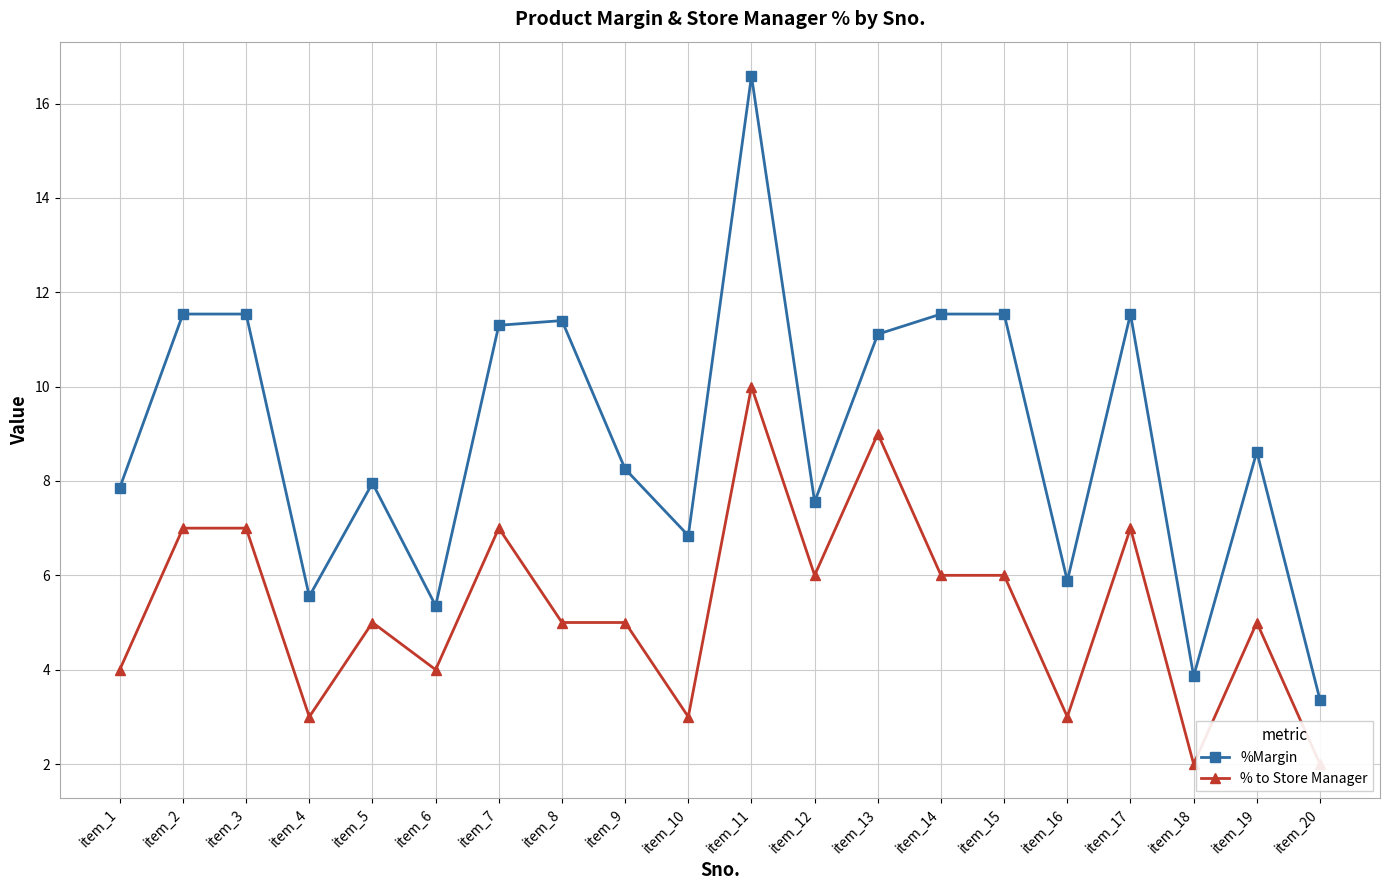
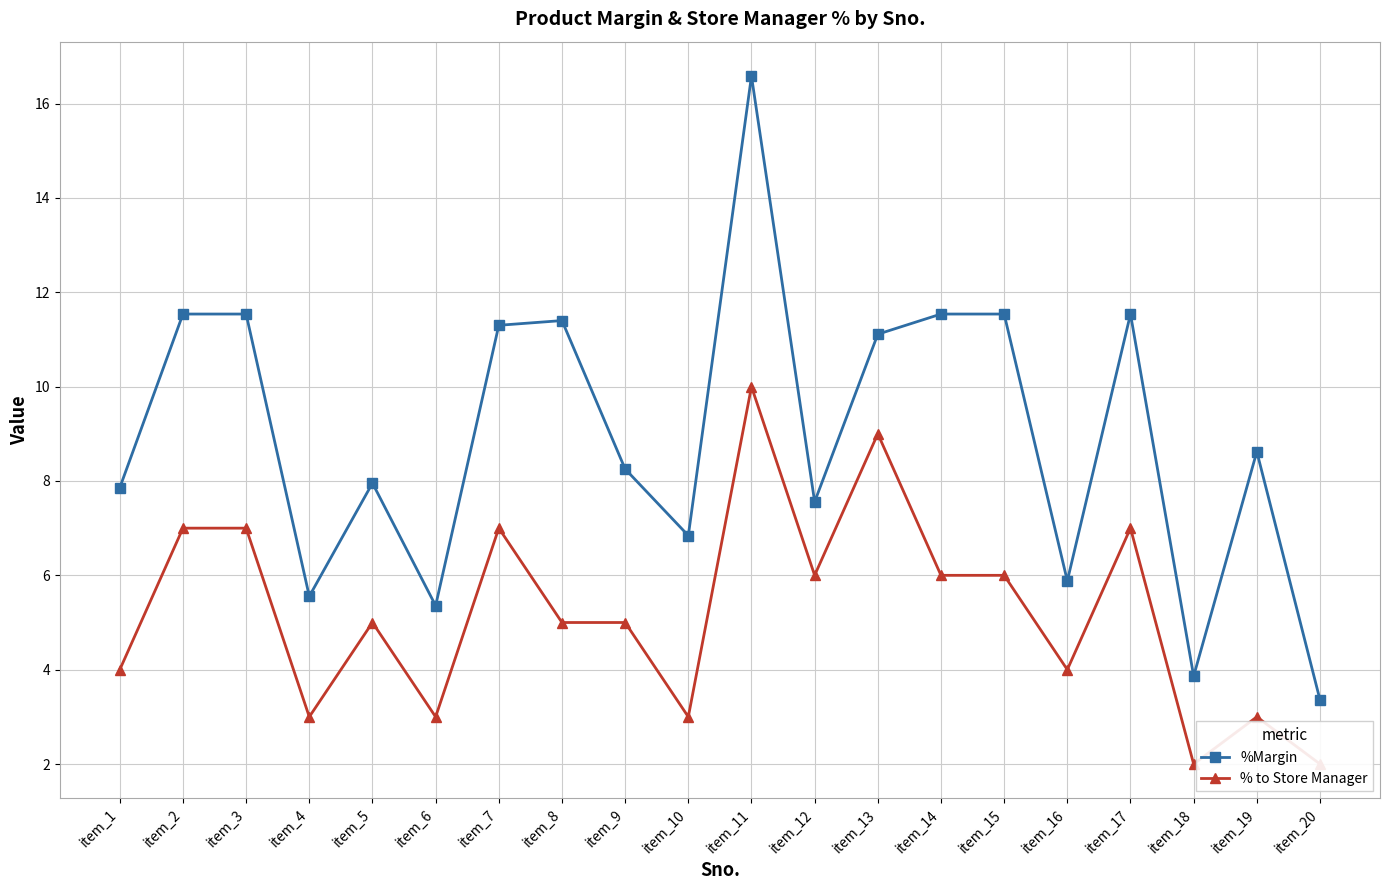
% to Store Manager, item_6: 4 -> 3
% to Store Manager, item_16: 3 -> 4
% to Store Manager, item_19: 5 -> 3
